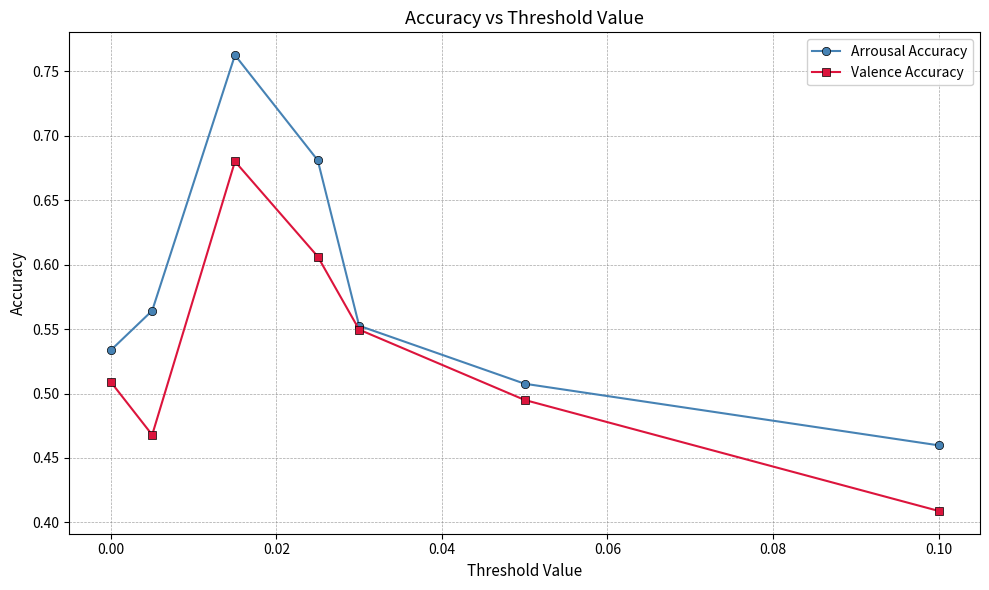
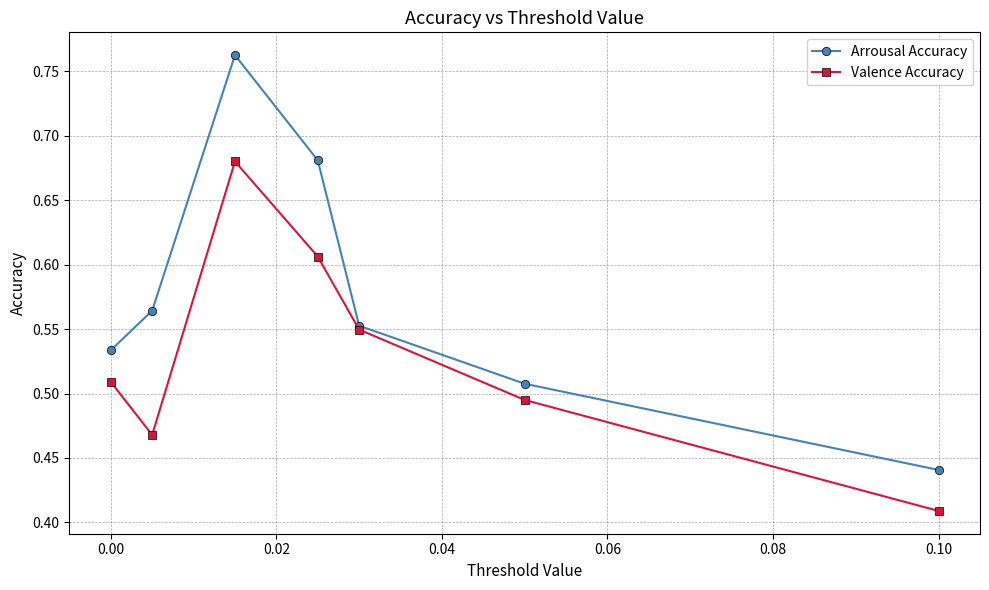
Arrousal Accuracy, 0.10: 0.460 -> 0.441
